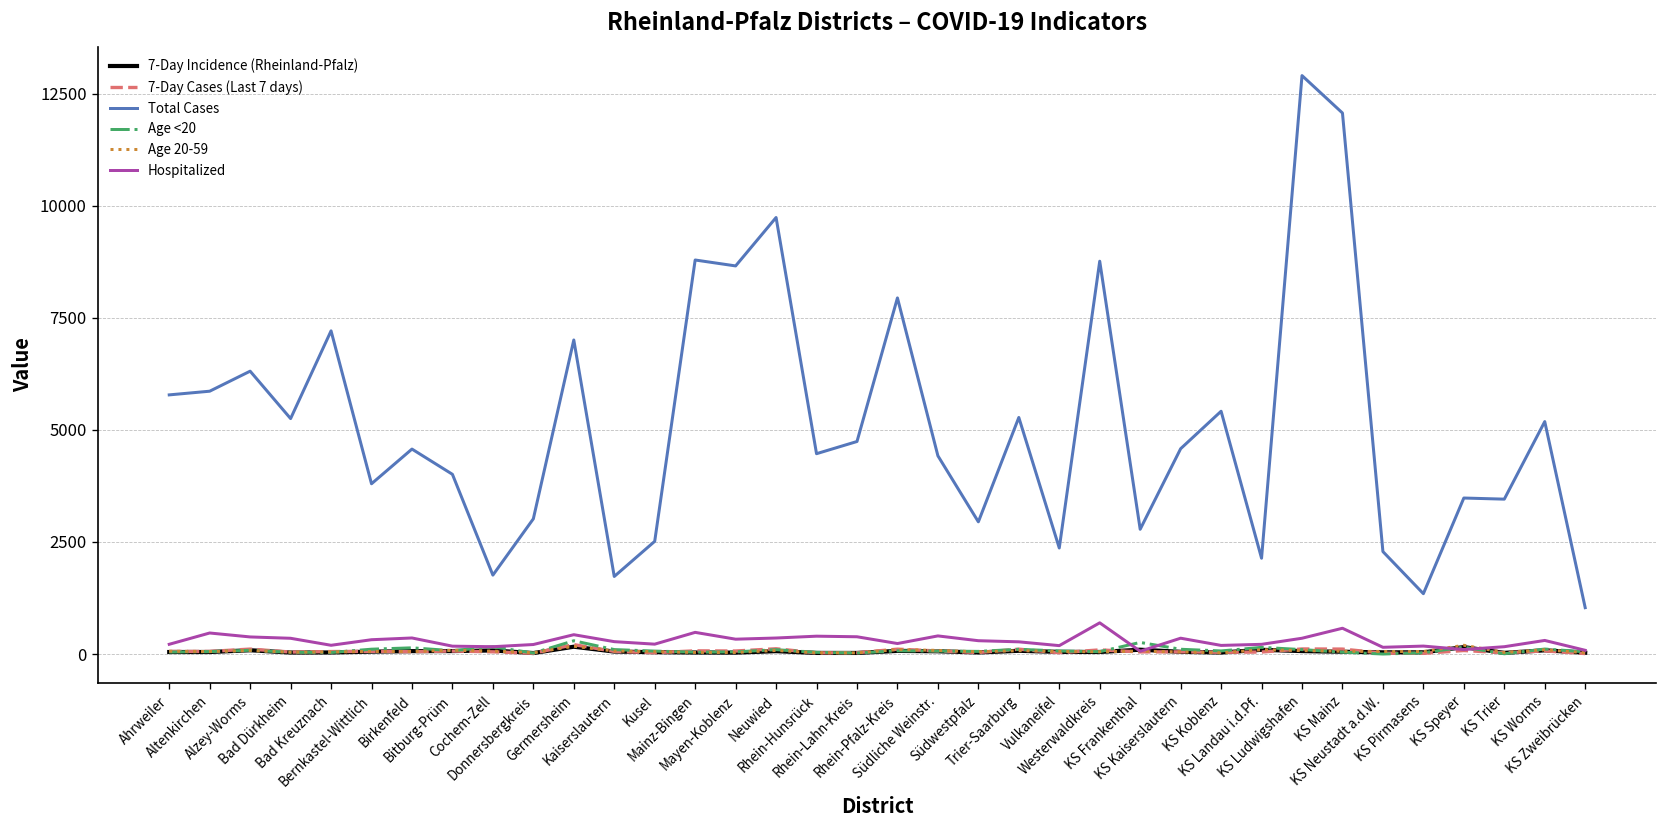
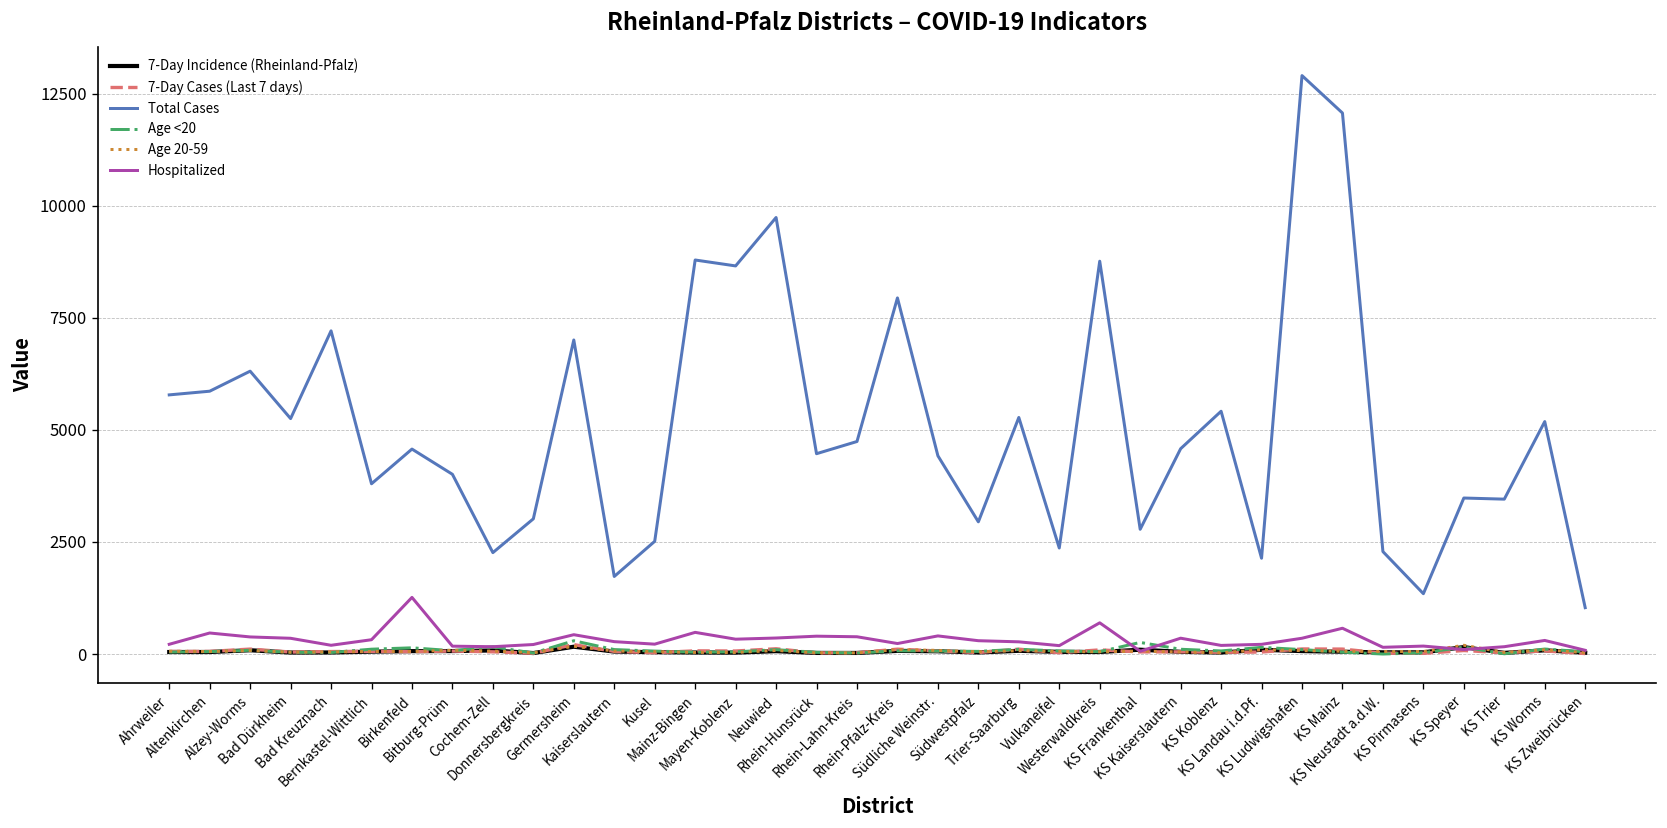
Hospitalized, Birkenfeld: 400 -> 1300
Total Cases, Cochem-Zell: 1800 -> 2300
